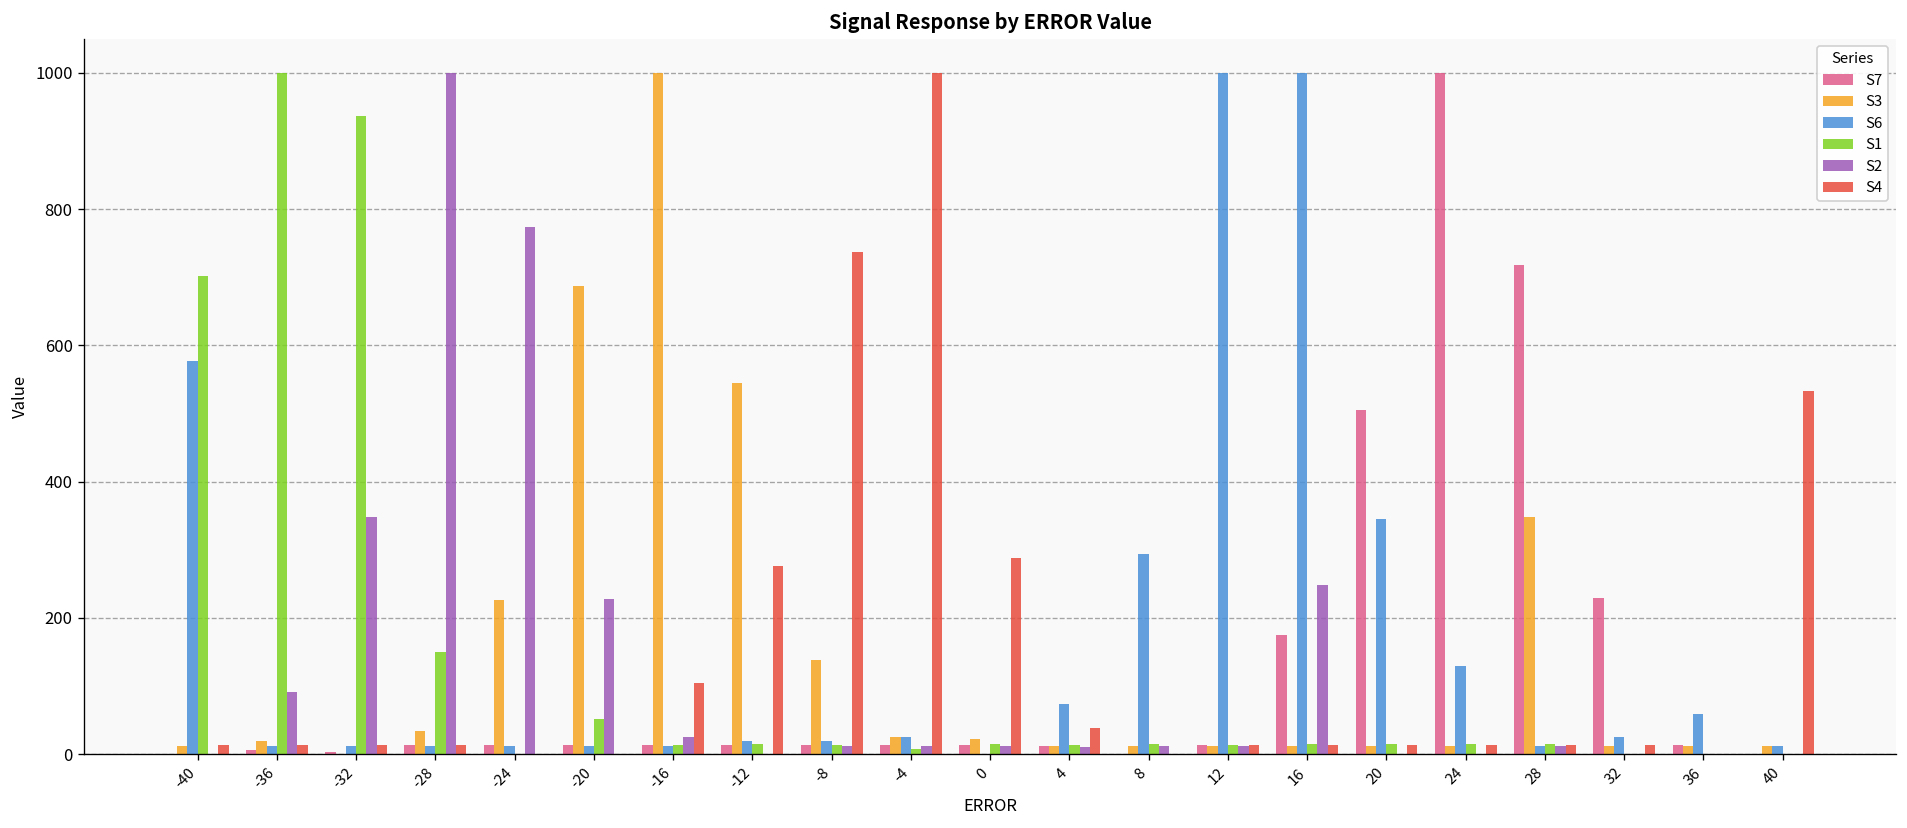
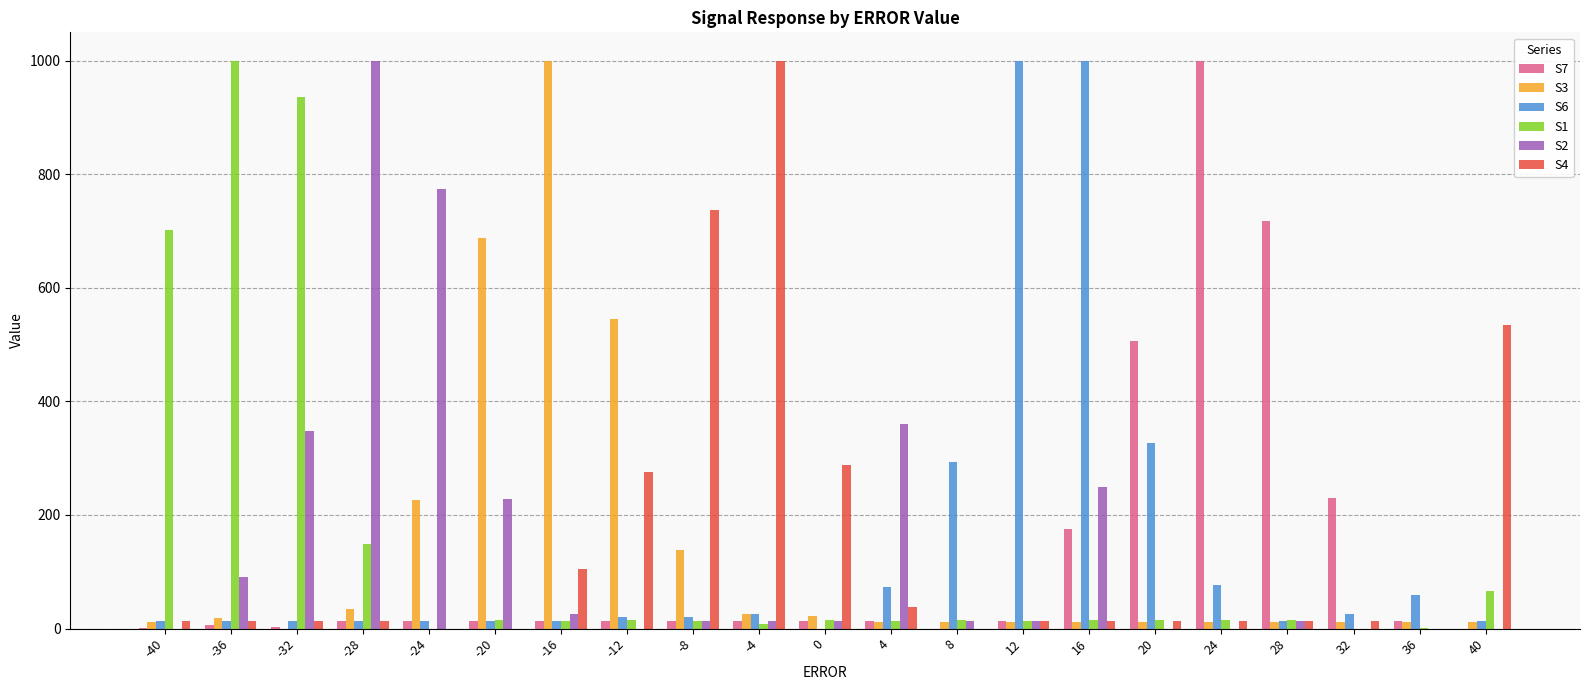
S6, -40: 580 -> 10
S1, -20: 50 -> 10
S2, 4: 10 -> 360
S6, 20: 350 -> 330
S6, 24: 130 -> 80
S3, 28: 350 -> 10
S1, 40: 0 -> 70
